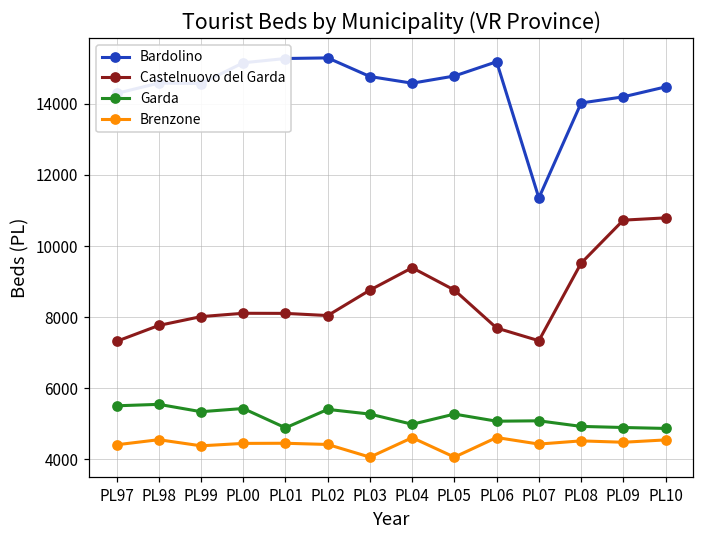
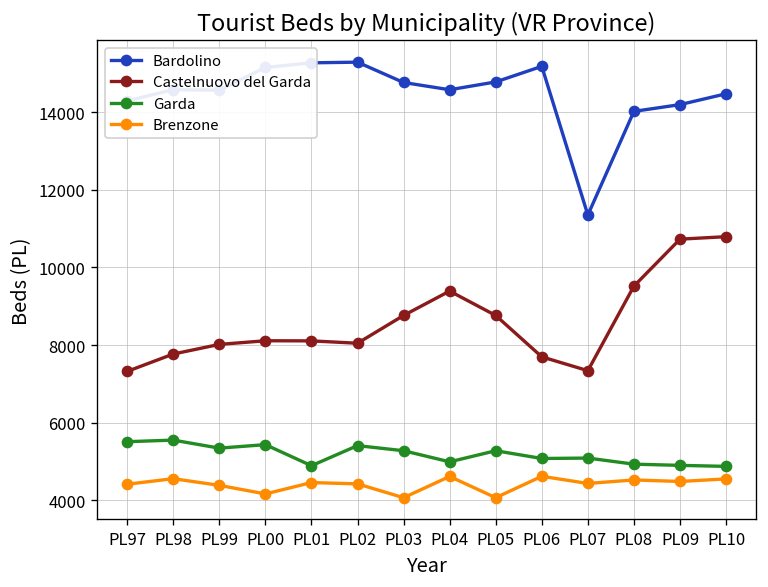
Brenzone, PL00: 4500 -> 4200
